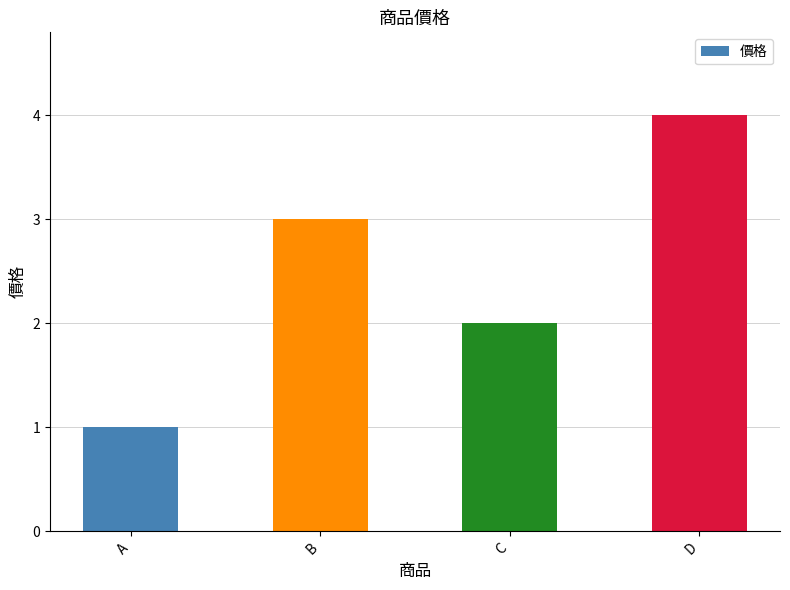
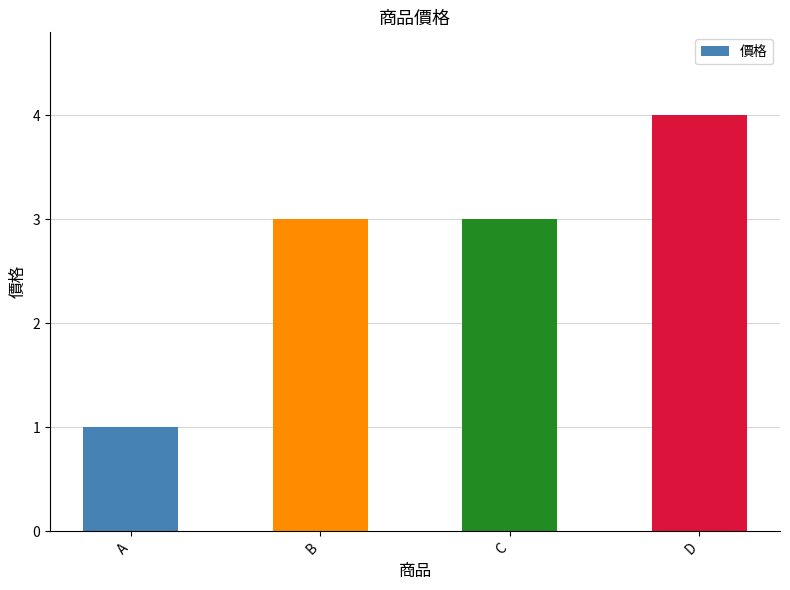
C: 2 -> 3
